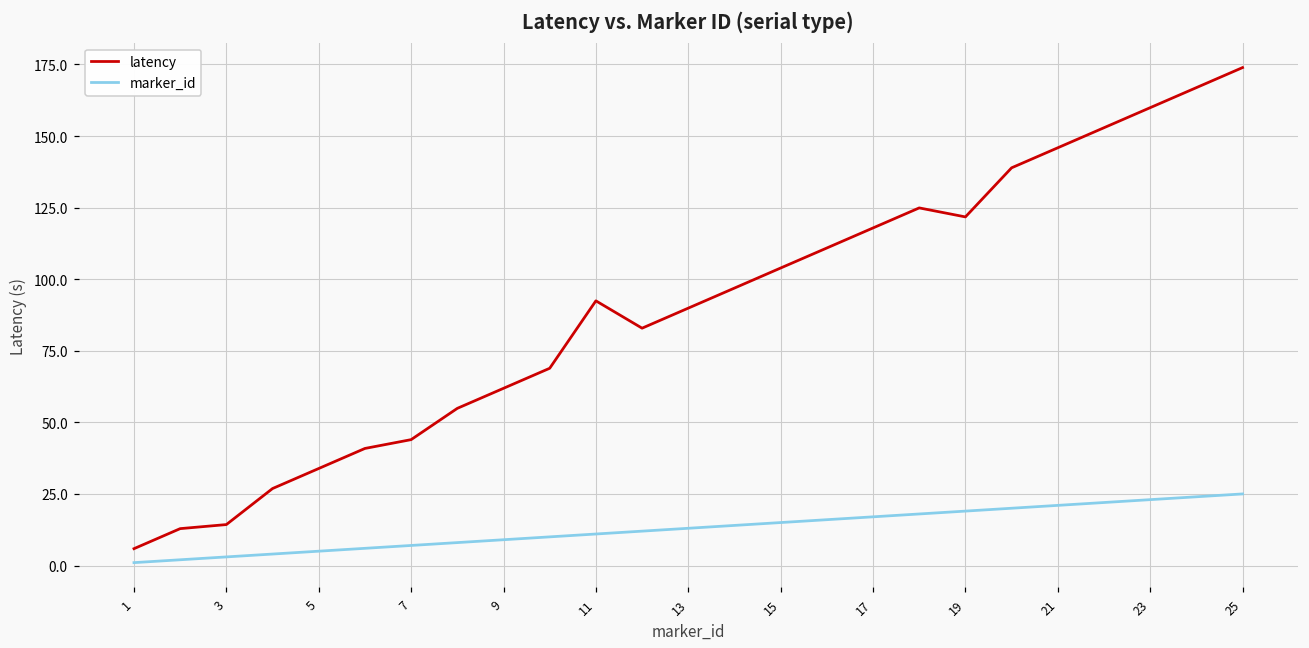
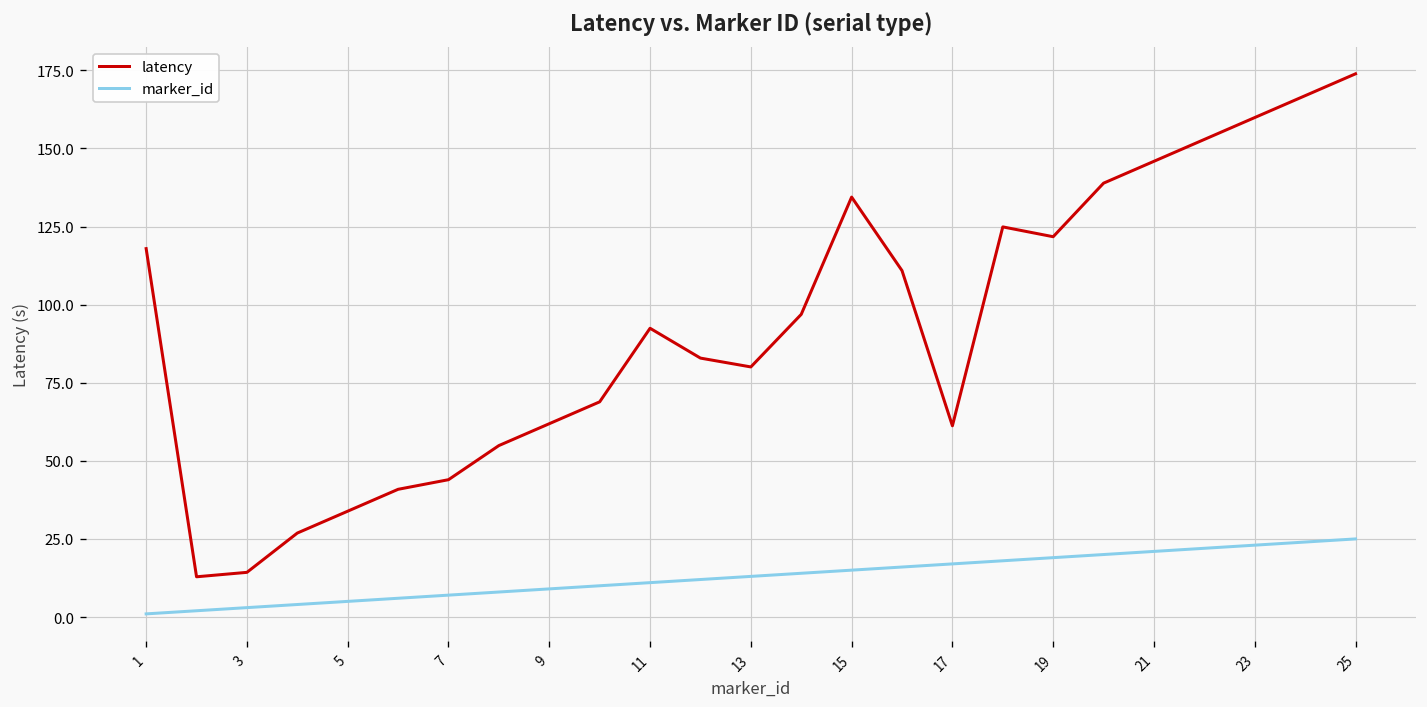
latency, 1: 6 -> 118
latency, 13: 90 -> 80
latency, 15: 104 -> 134
latency, 17: 118 -> 61
